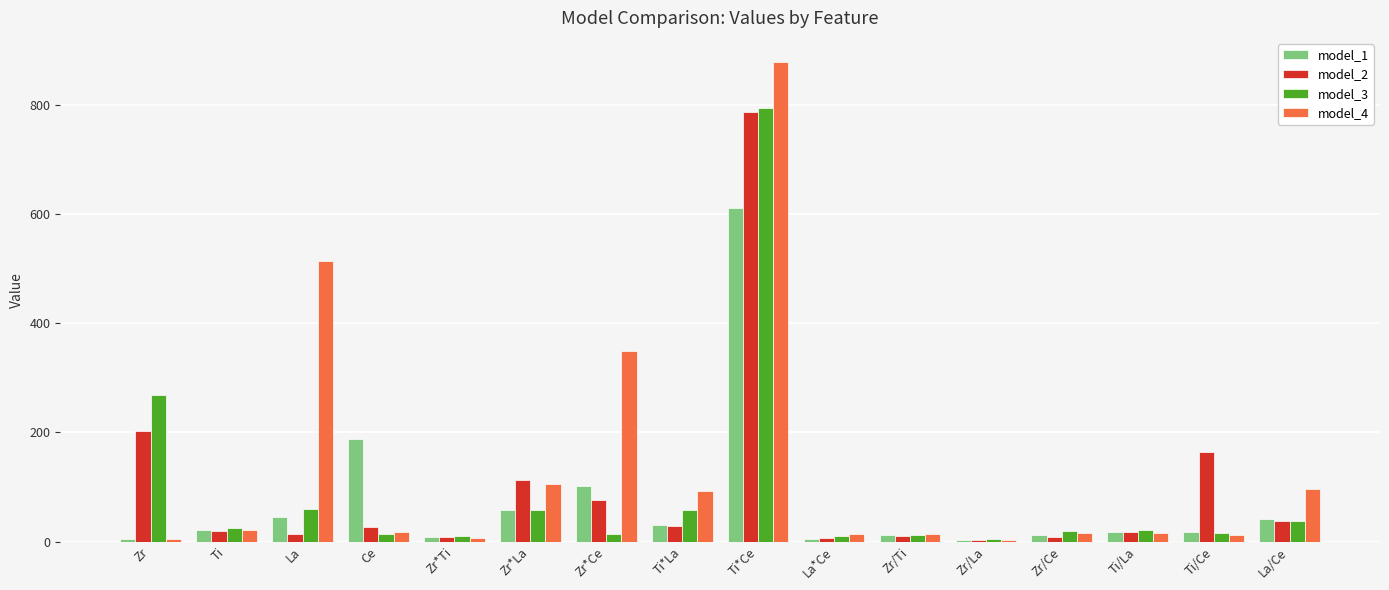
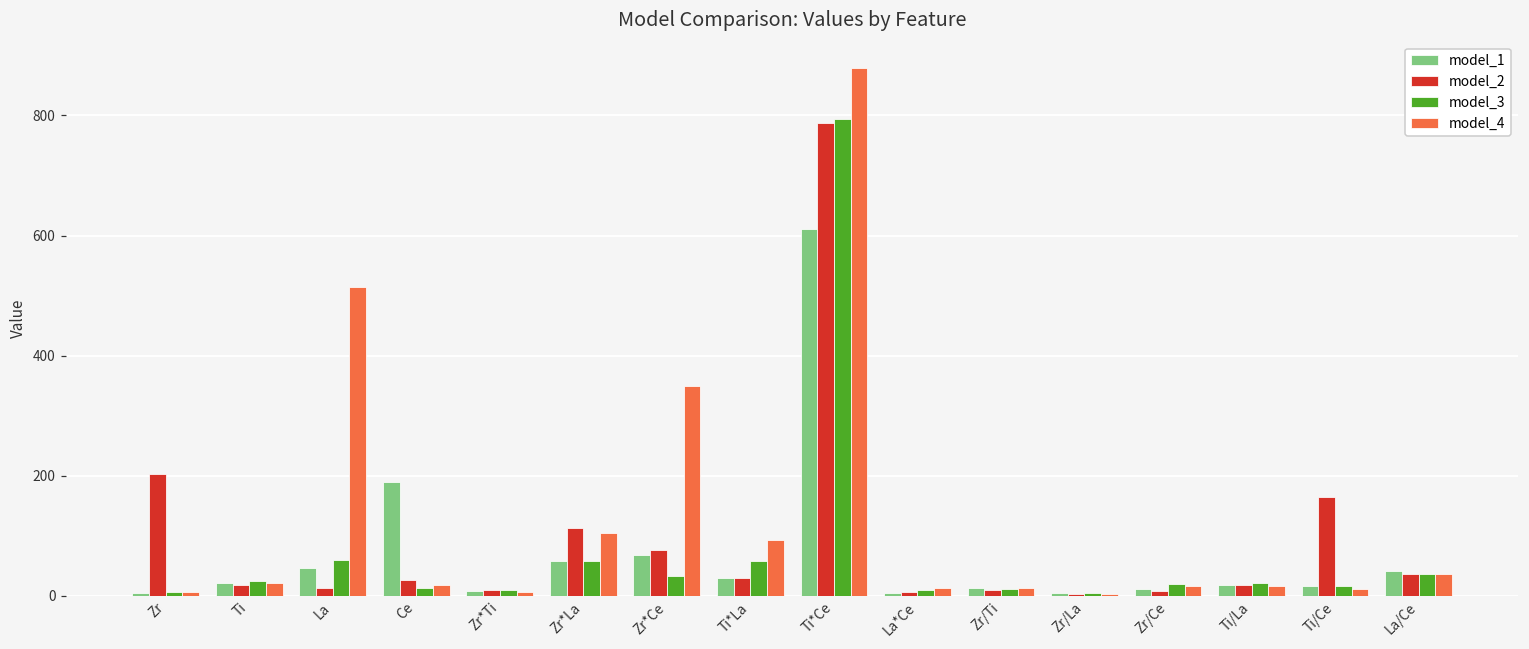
model_3, Zr: 270 -> 10
model_1, Zr*Ce: 100 -> 70
model_3, Zr*Ce: 10 -> 30
model_4, La/Ce: 100 -> 40
